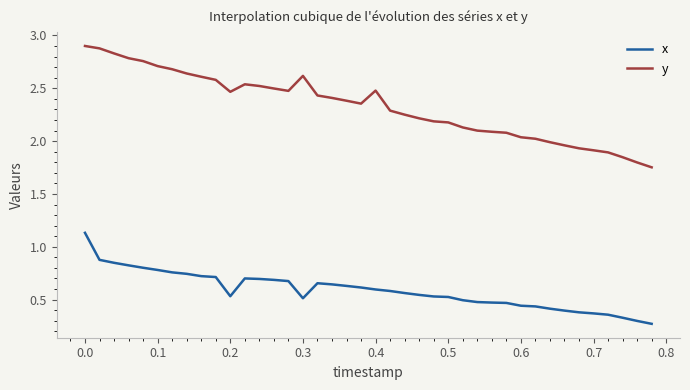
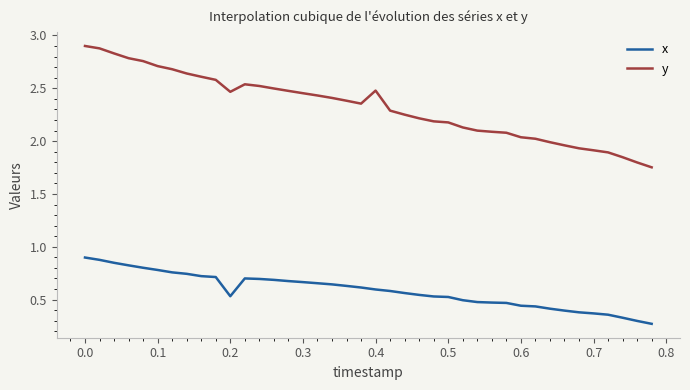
x, 0.0: 1.13 -> 0.90
x, 0.3: 0.51 -> 0.67
y, 0.3: 2.62 -> 2.45
